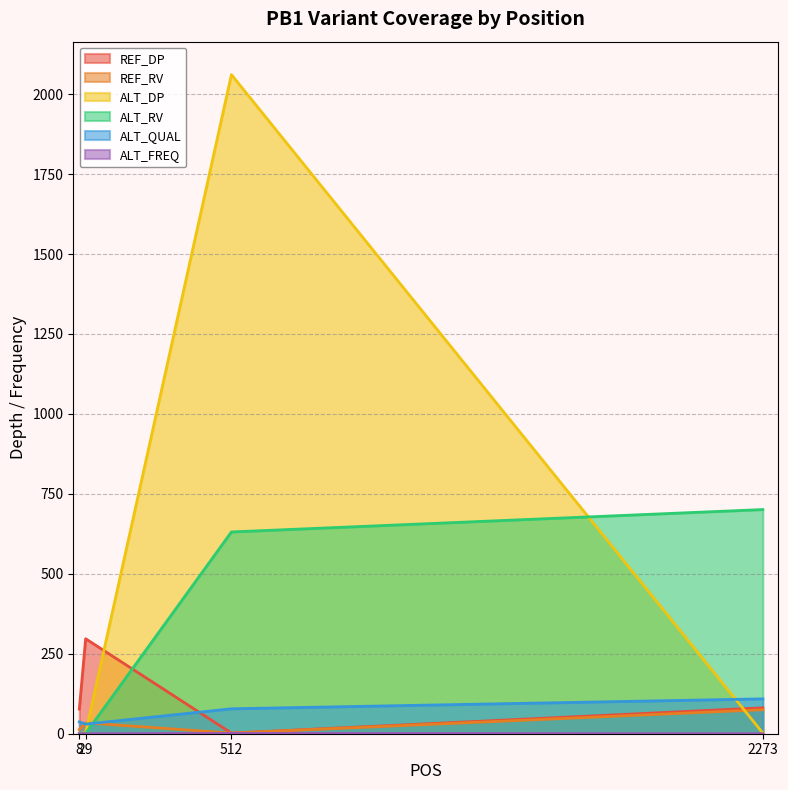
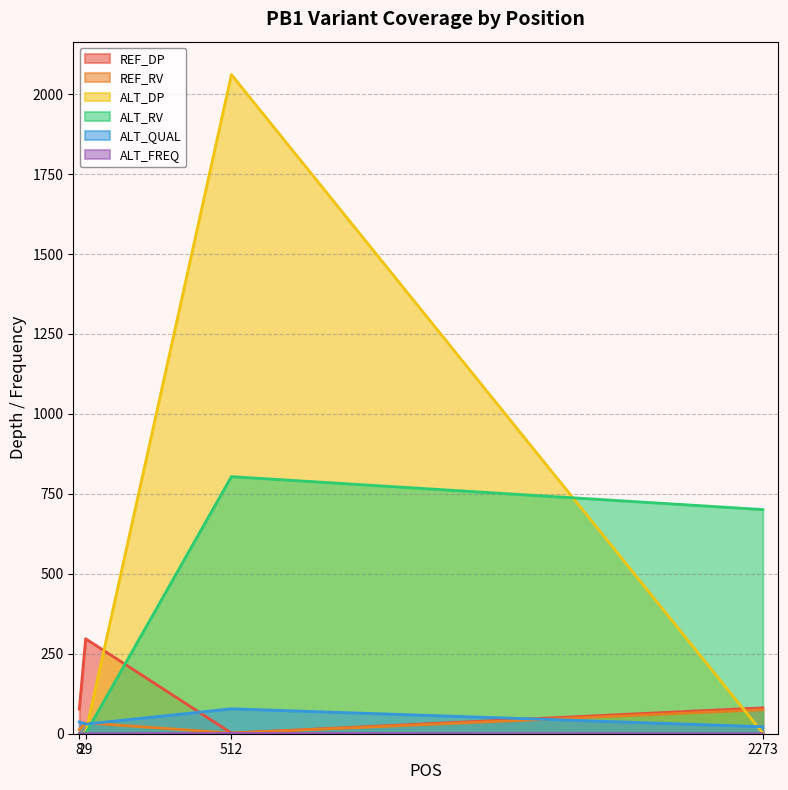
ALT_RV, 512: 630 -> 800
ALT_QUAL, 2273: 110 -> 20
